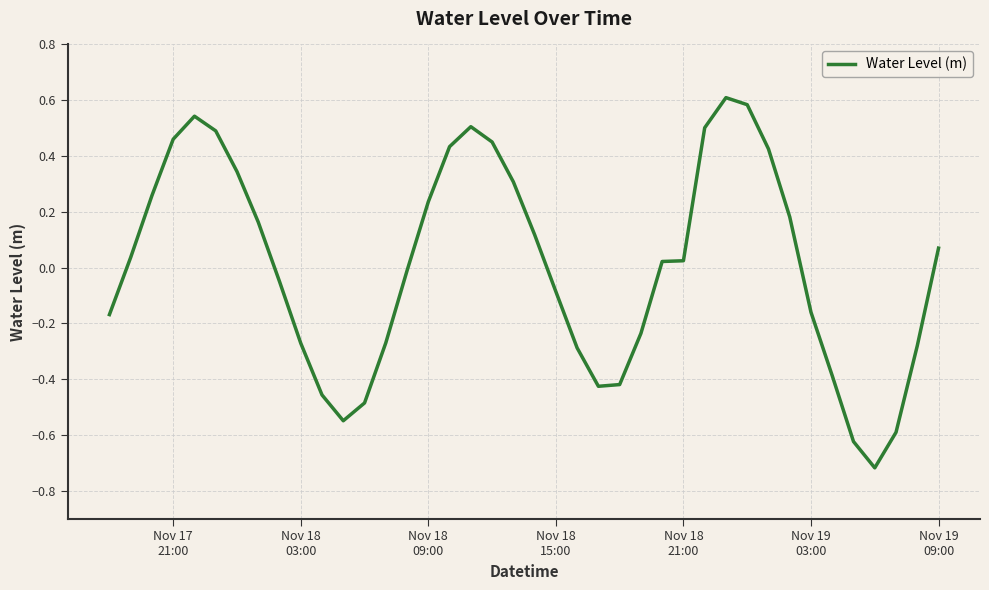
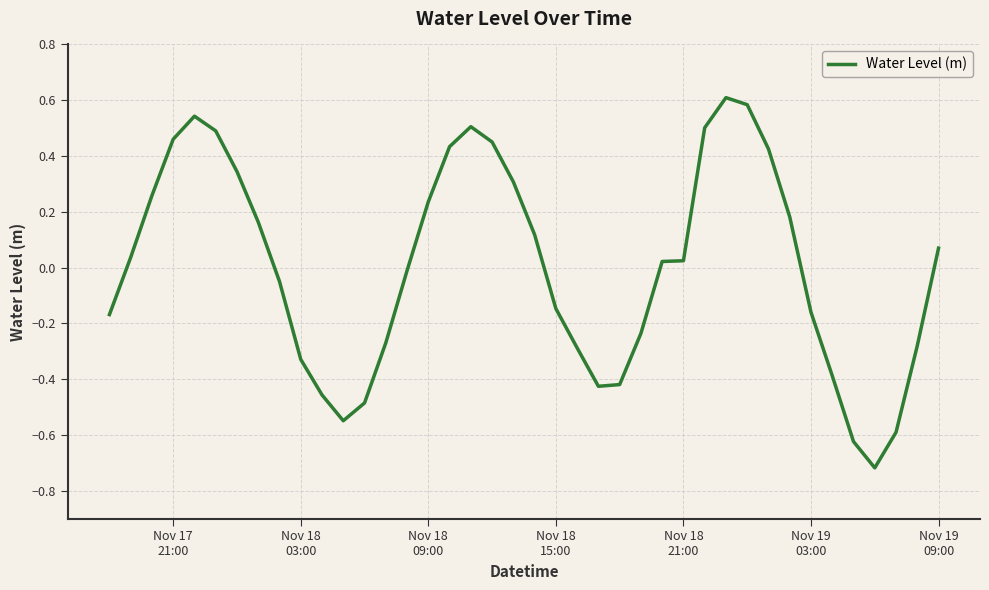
Nov 18 03:00: -0.27 -> -0.33
Nov 18 15:00: -0.09 -> -0.15
